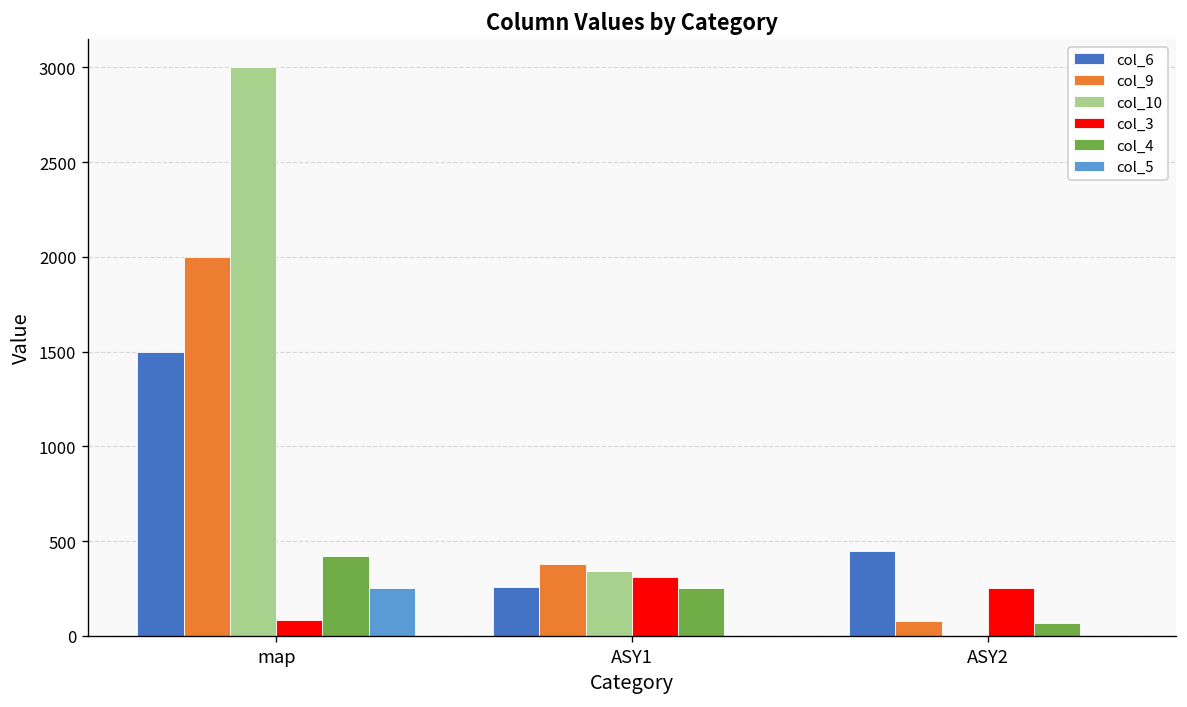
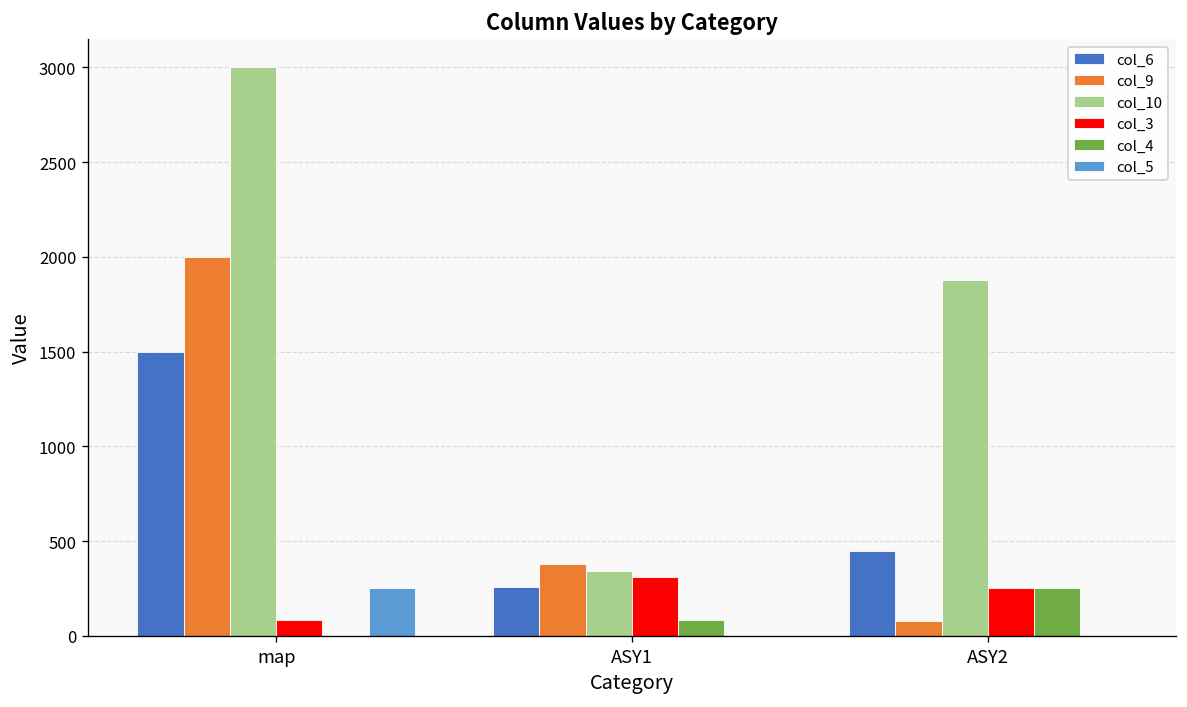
col_4, map: 420 -> 0
col_4, ASY1: 260 -> 90
col_10, ASY2: 0 -> 1880
col_4, ASY2: 70 -> 260
